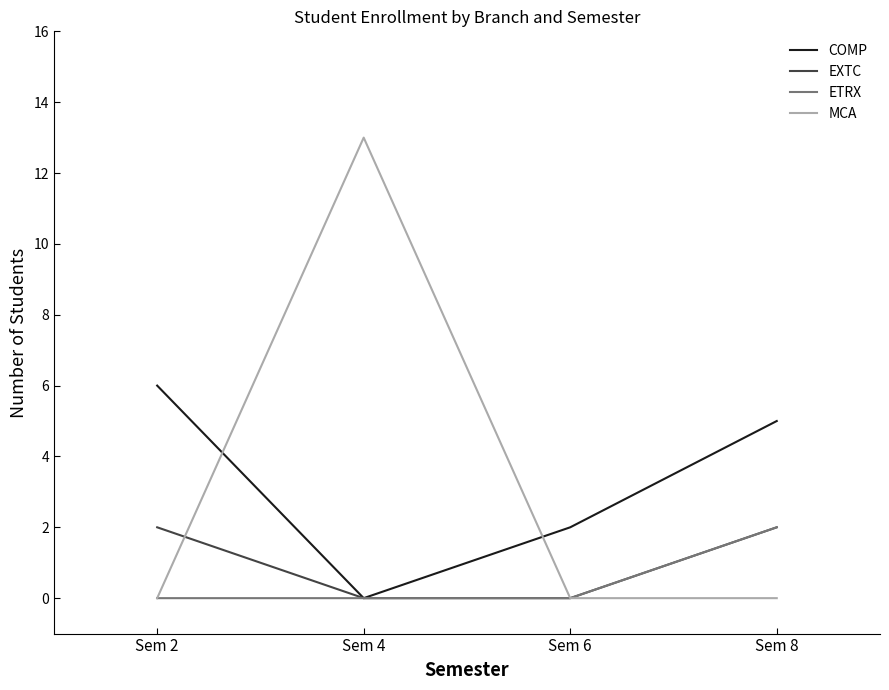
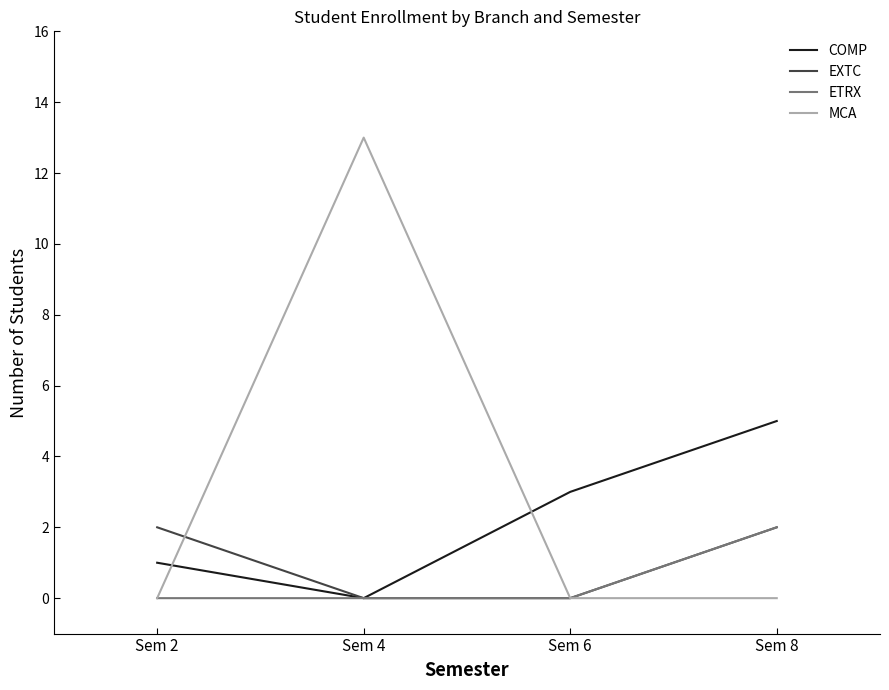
COMP, Sem 2: 6 -> 1
COMP, Sem 6: 2 -> 3
